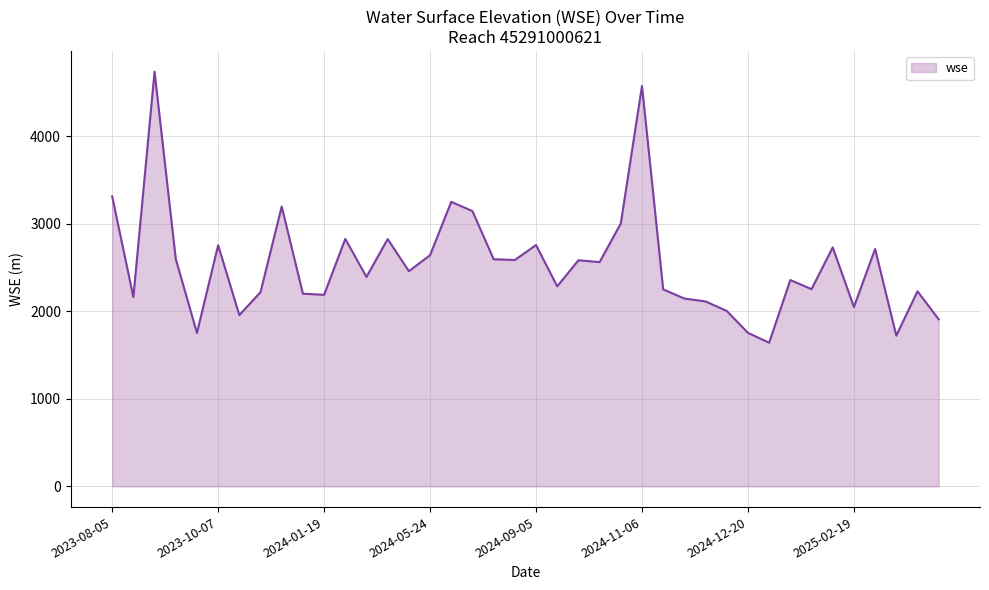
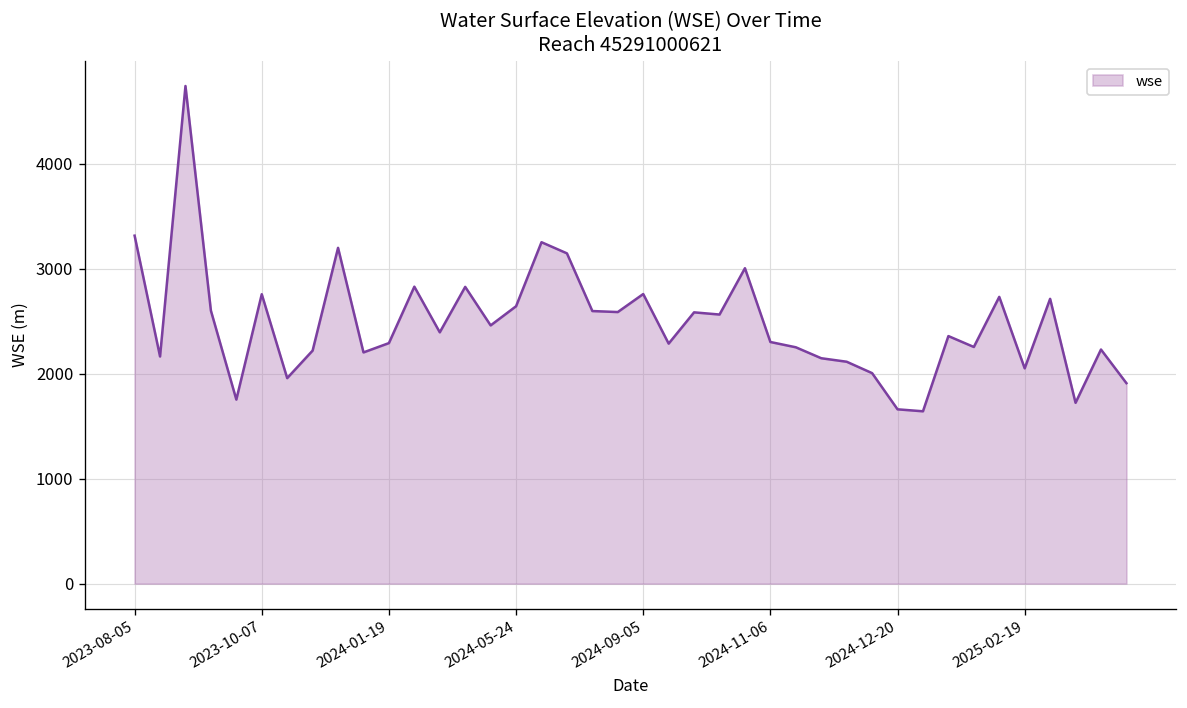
2024-01-19: 2200 -> 2300
2024-11-06: 4600 -> 2300
2024-12-20: 1800 -> 1700
